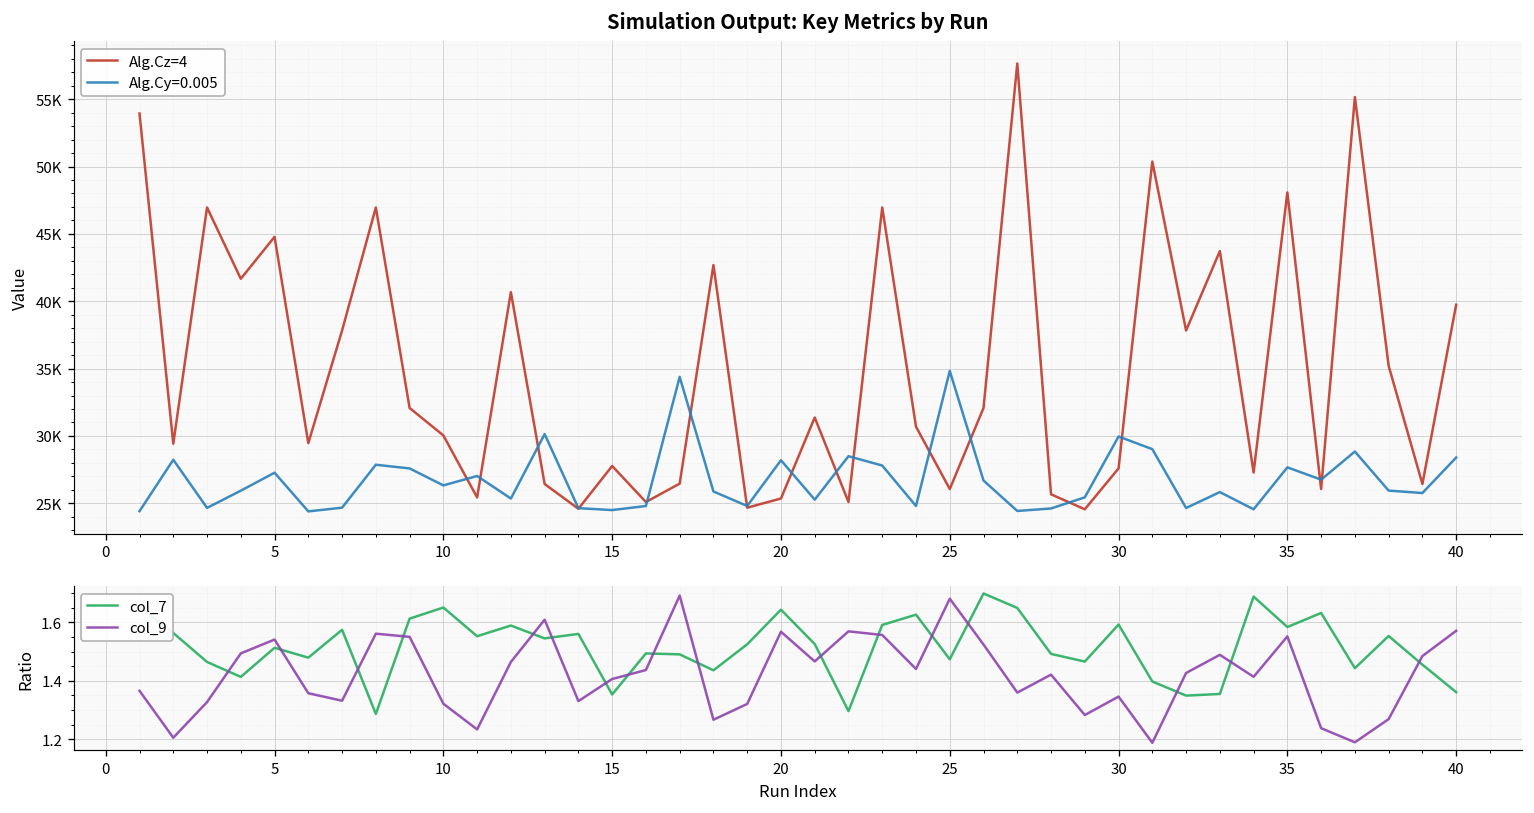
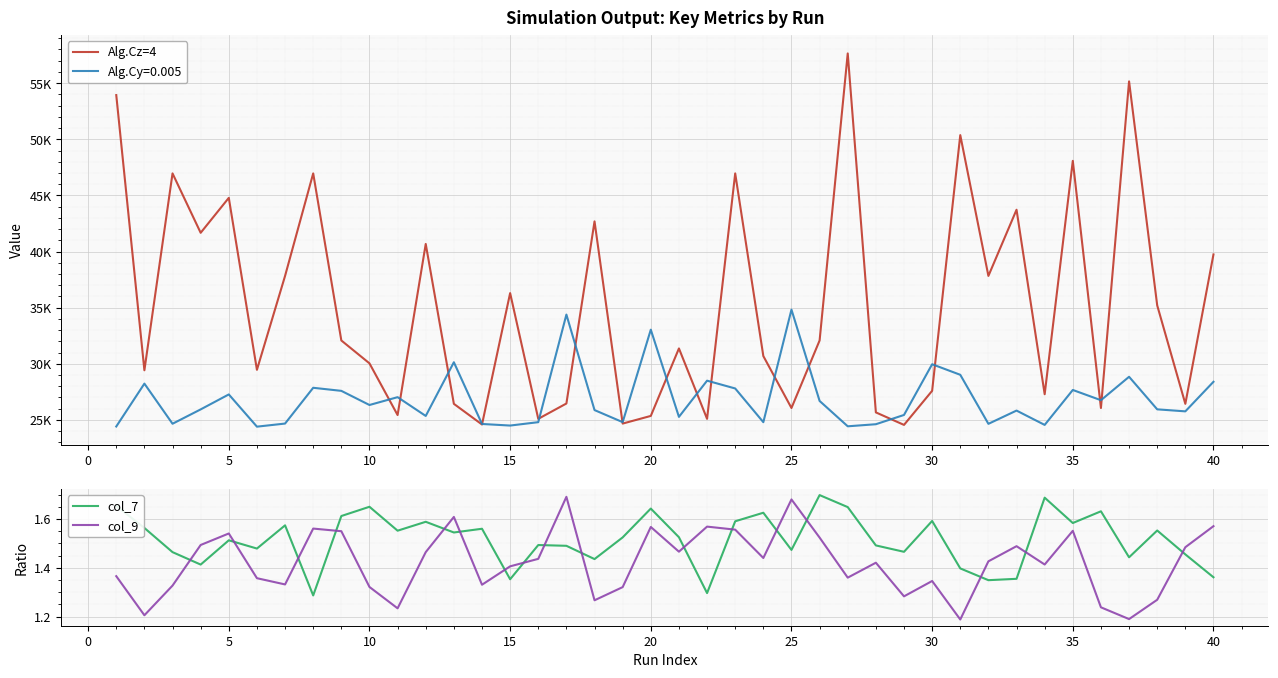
Simulation Output: Key Metrics by Run, Alg.Cz=4, 15: 27800 -> 36300
Simulation Output: Key Metrics by Run, Alg.Cy=0.005, 20: 28200 -> 33000
